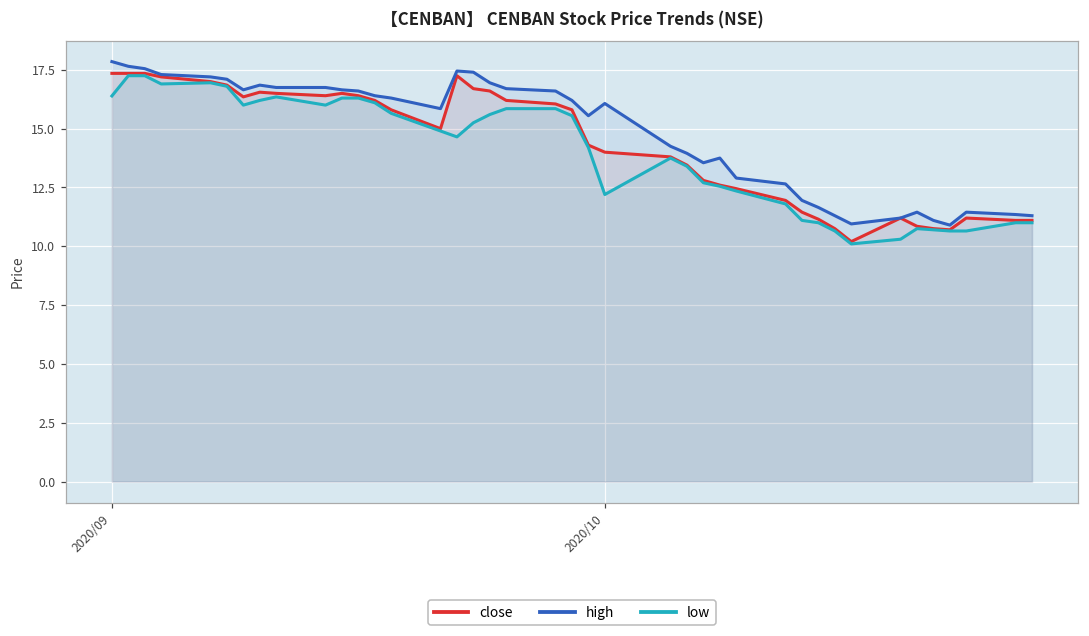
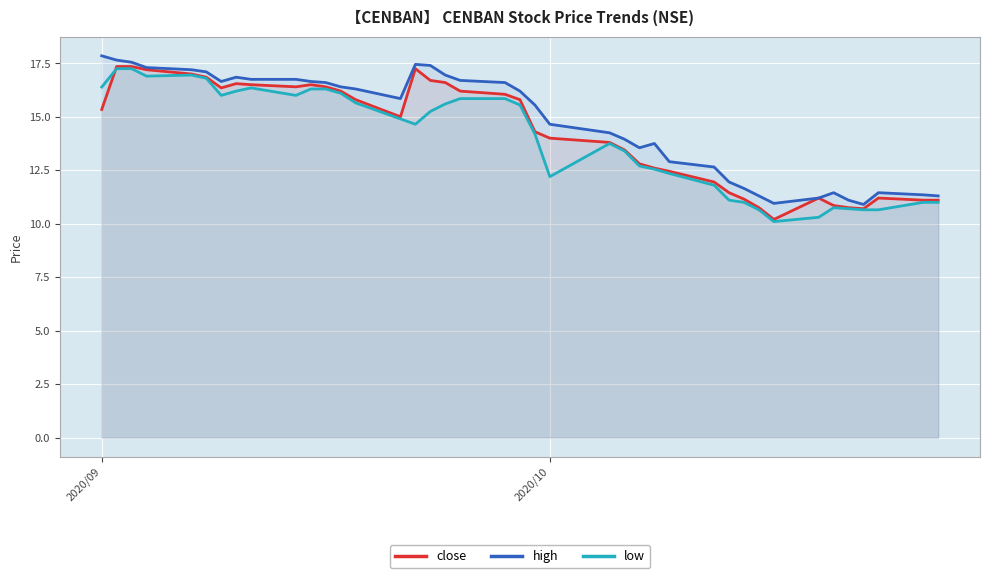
close, 2020/09: 17.4 -> 15.3
high, 2020/10: 16.1 -> 14.7
